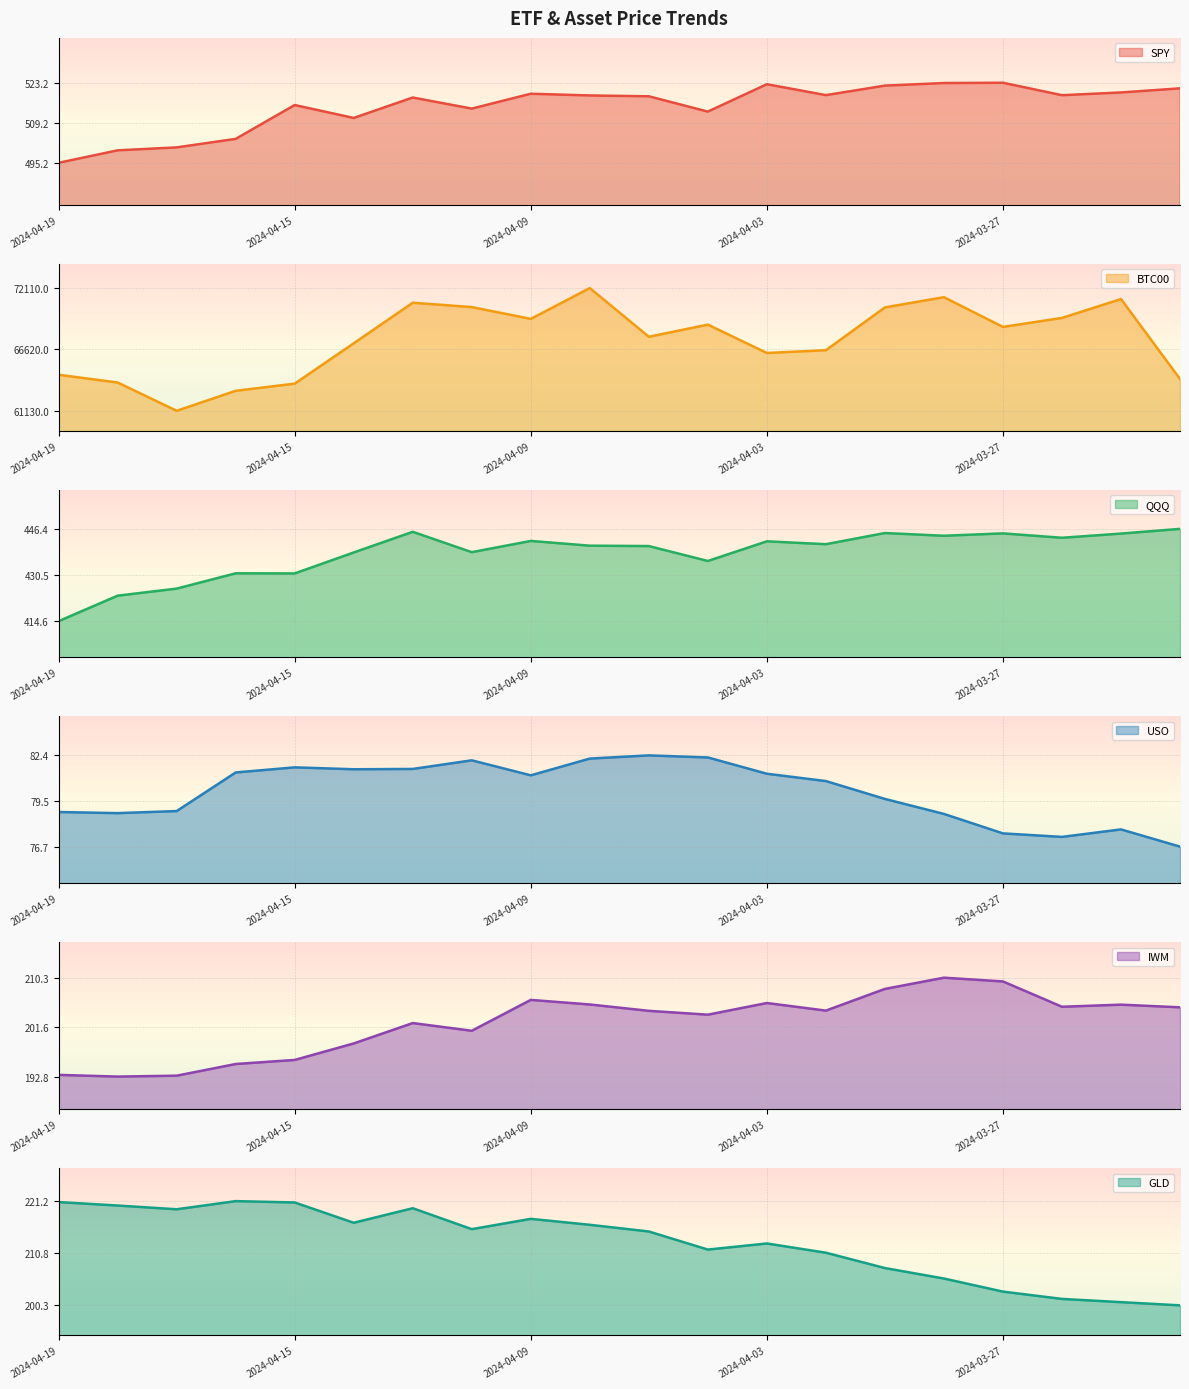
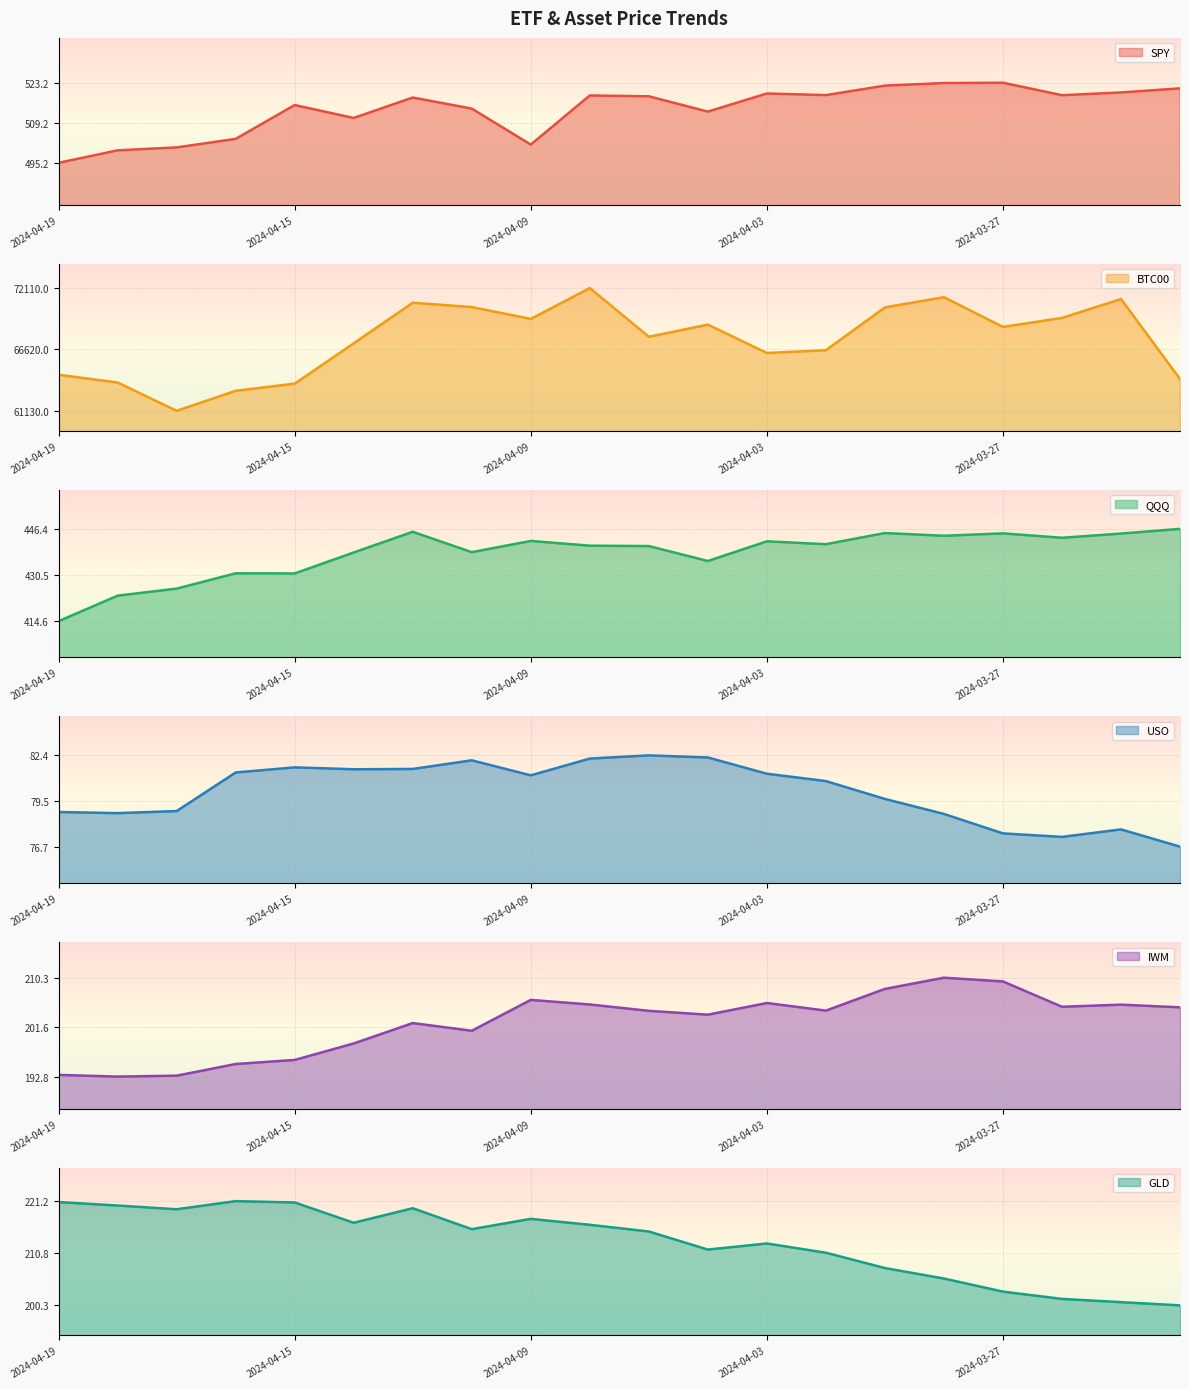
ETF & Asset Price Trends, 2024-04-09: 519 -> 502
ETF & Asset Price Trends, 2024-04-03: 523 -> 519
